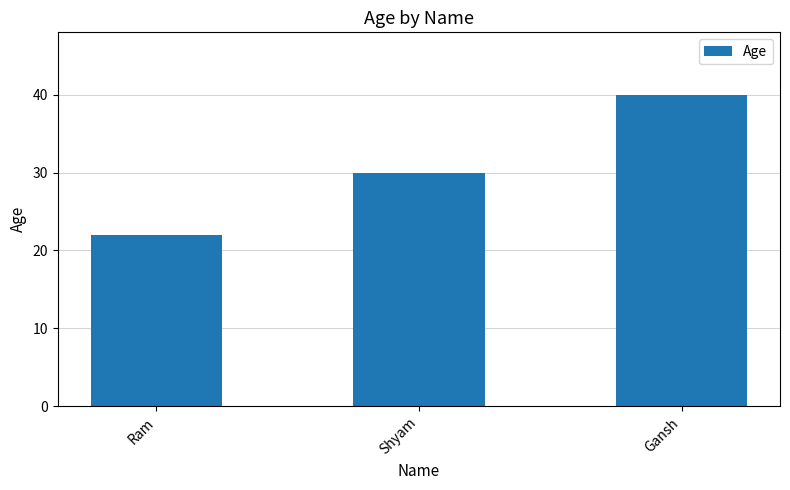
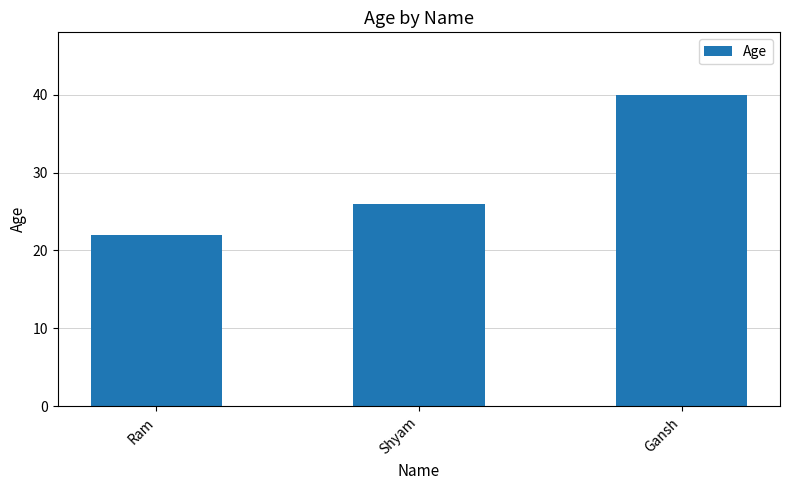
Shyam: 30 -> 26
